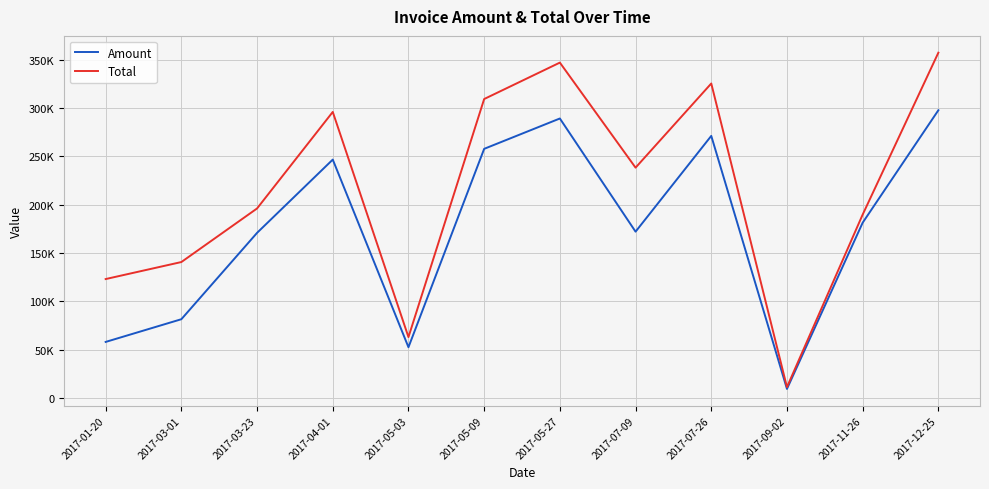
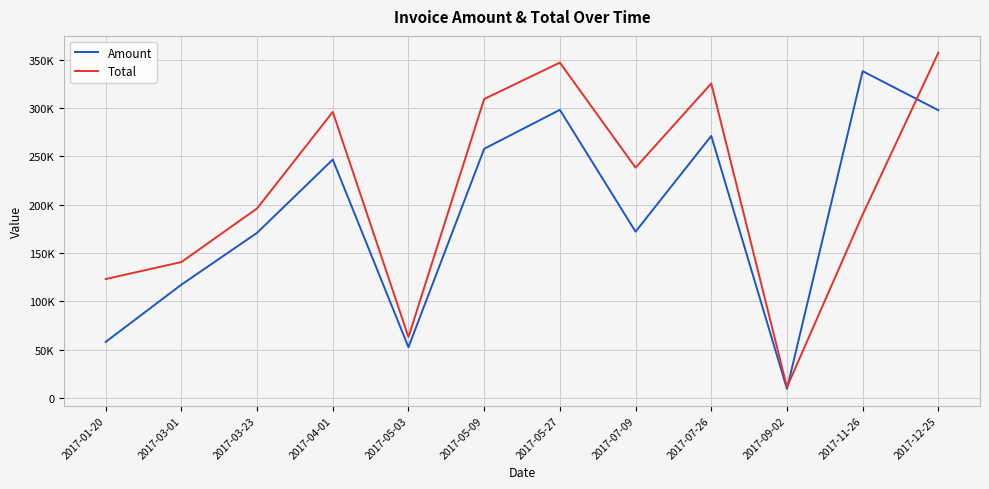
Amount, 2017-03-01: 80000 -> 120000
Amount, 2017-05-27: 290000 -> 300000
Amount, 2017-11-26: 180000 -> 340000
